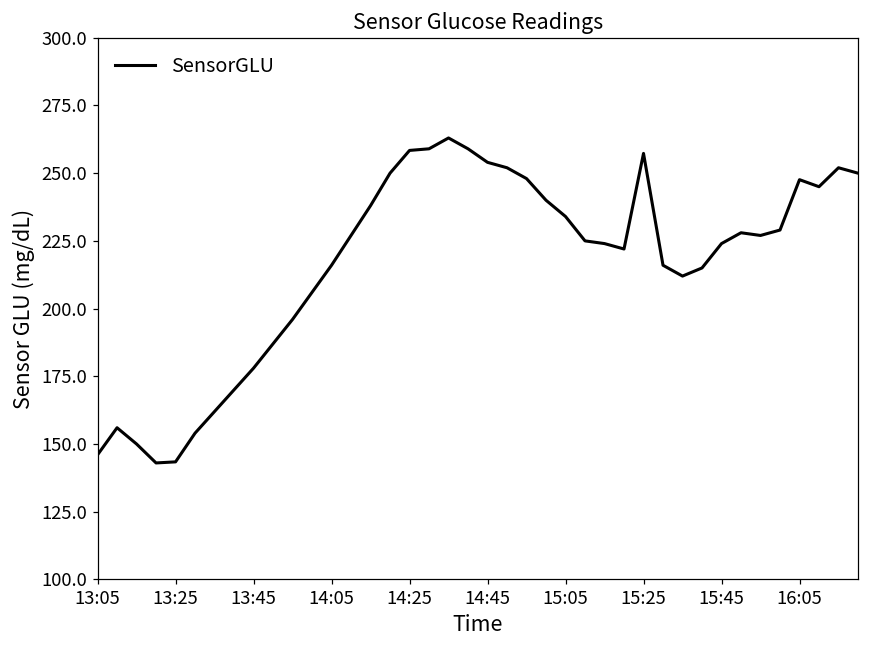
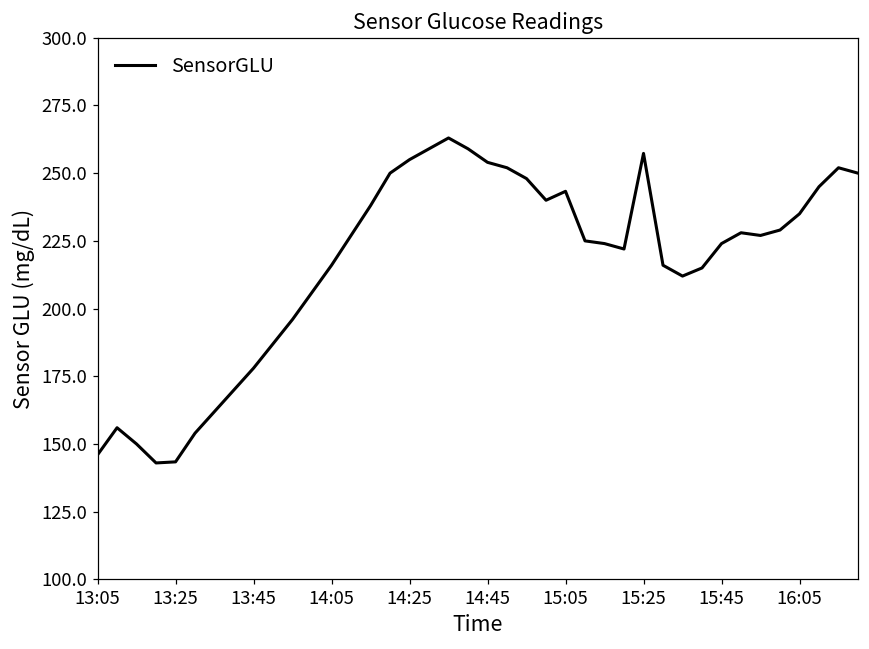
14:25: 258 -> 255
15:05: 234 -> 243
16:05: 248 -> 235
